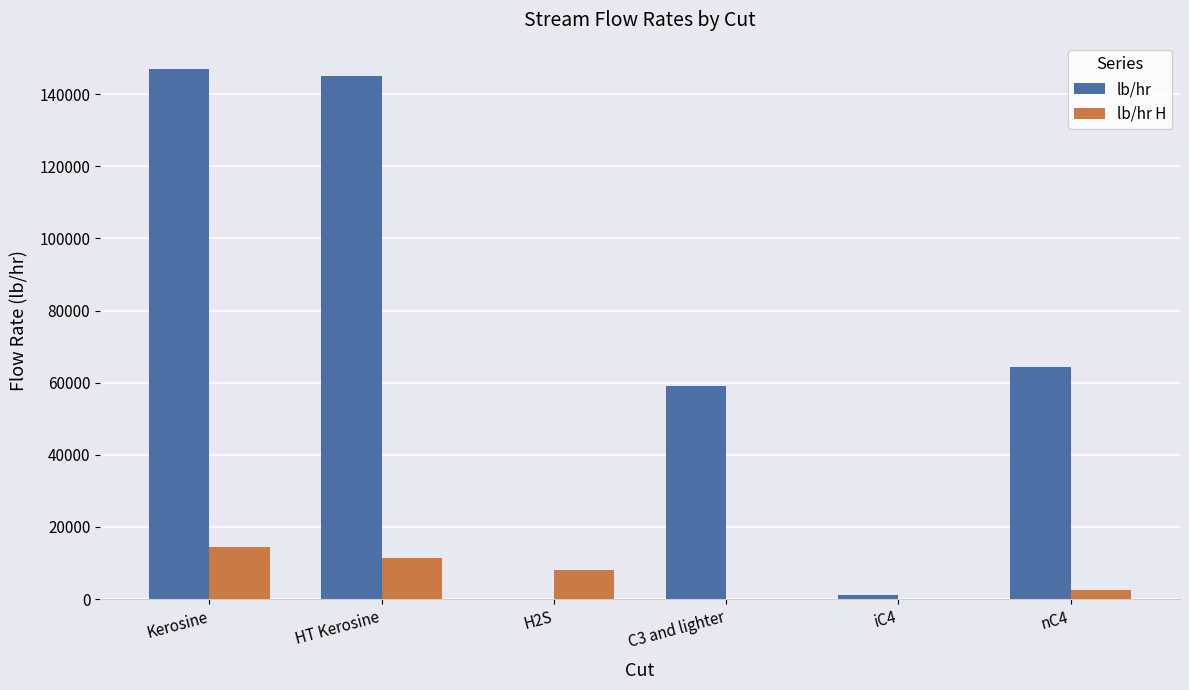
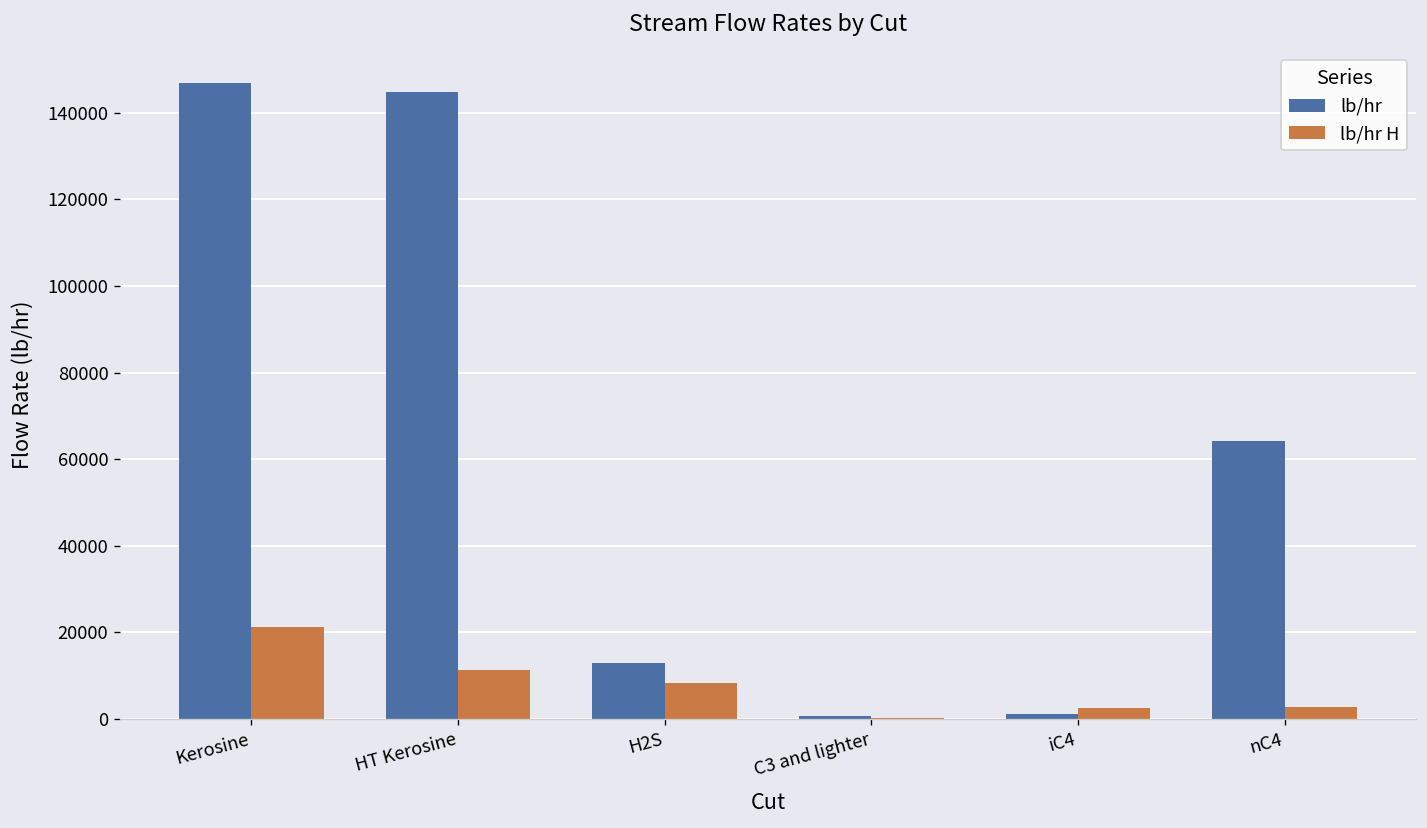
lb/hr H, Kerosine: 14000 -> 21000
lb/hr, H2S: 0 -> 13000
lb/hr, C3 and lighter: 59000 -> 1000
lb/hr H, iC4: 0 -> 3000
